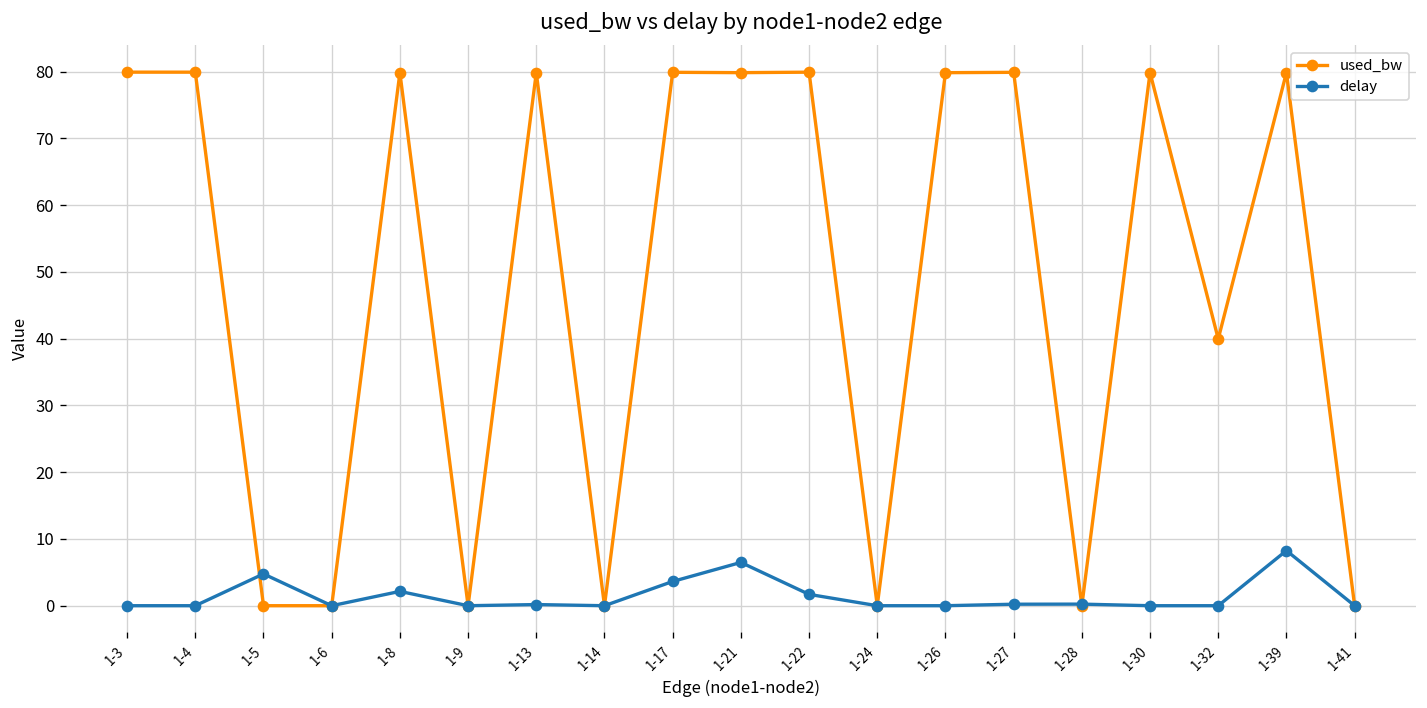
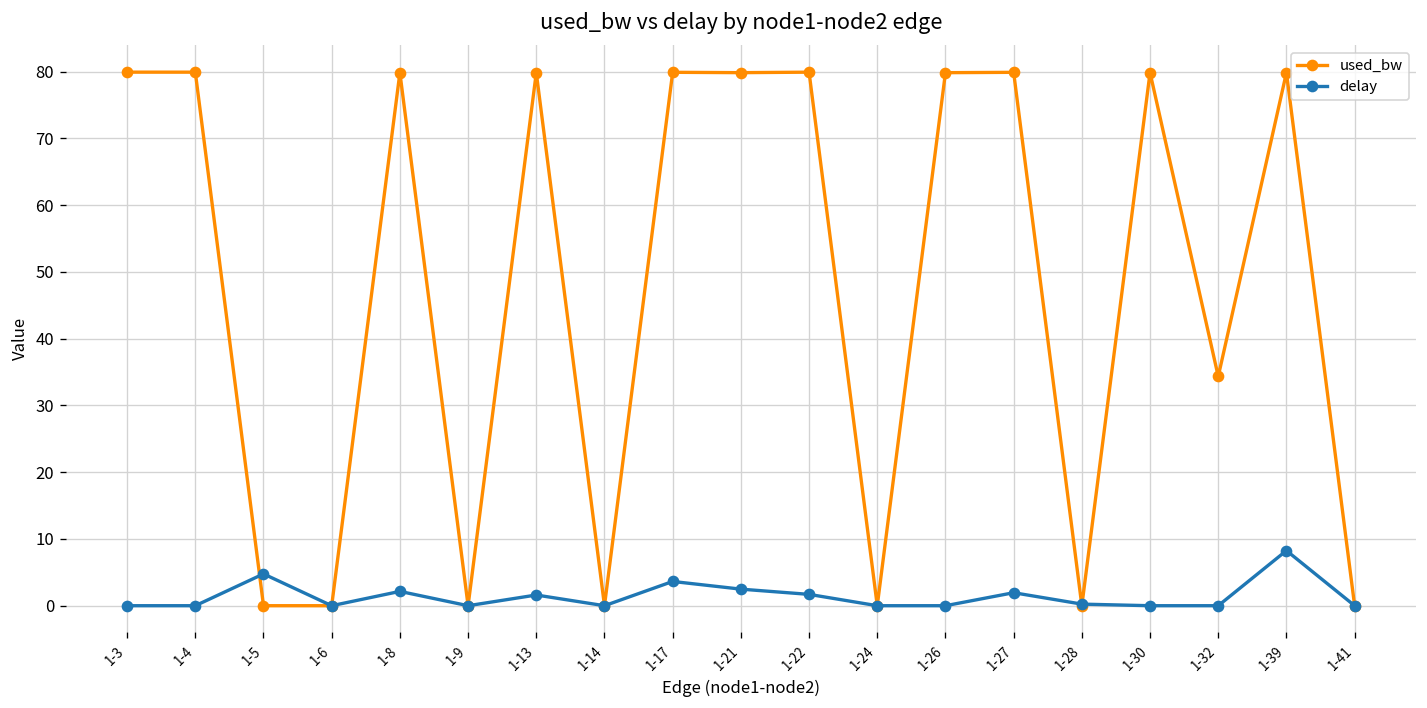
delay, 1-13: 0 -> 2
delay, 1-21: 6 -> 2
delay, 1-27: 0 -> 2
used_bw, 1-32: 40 -> 34
